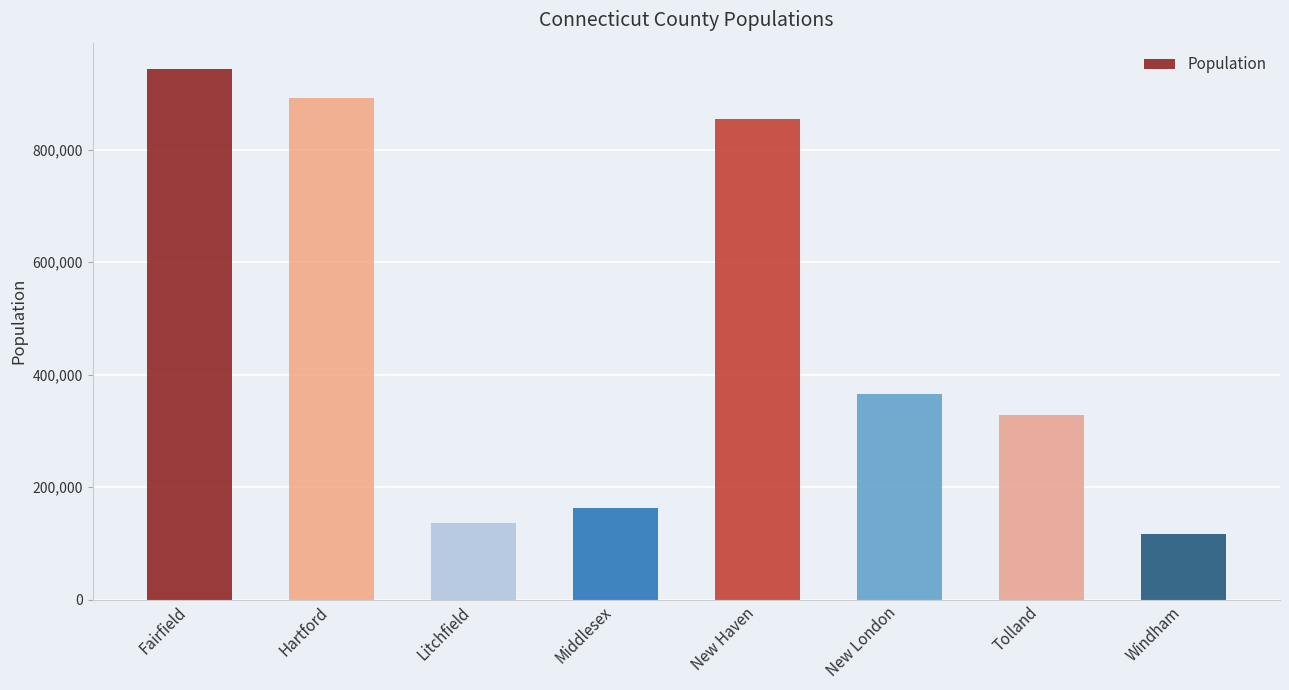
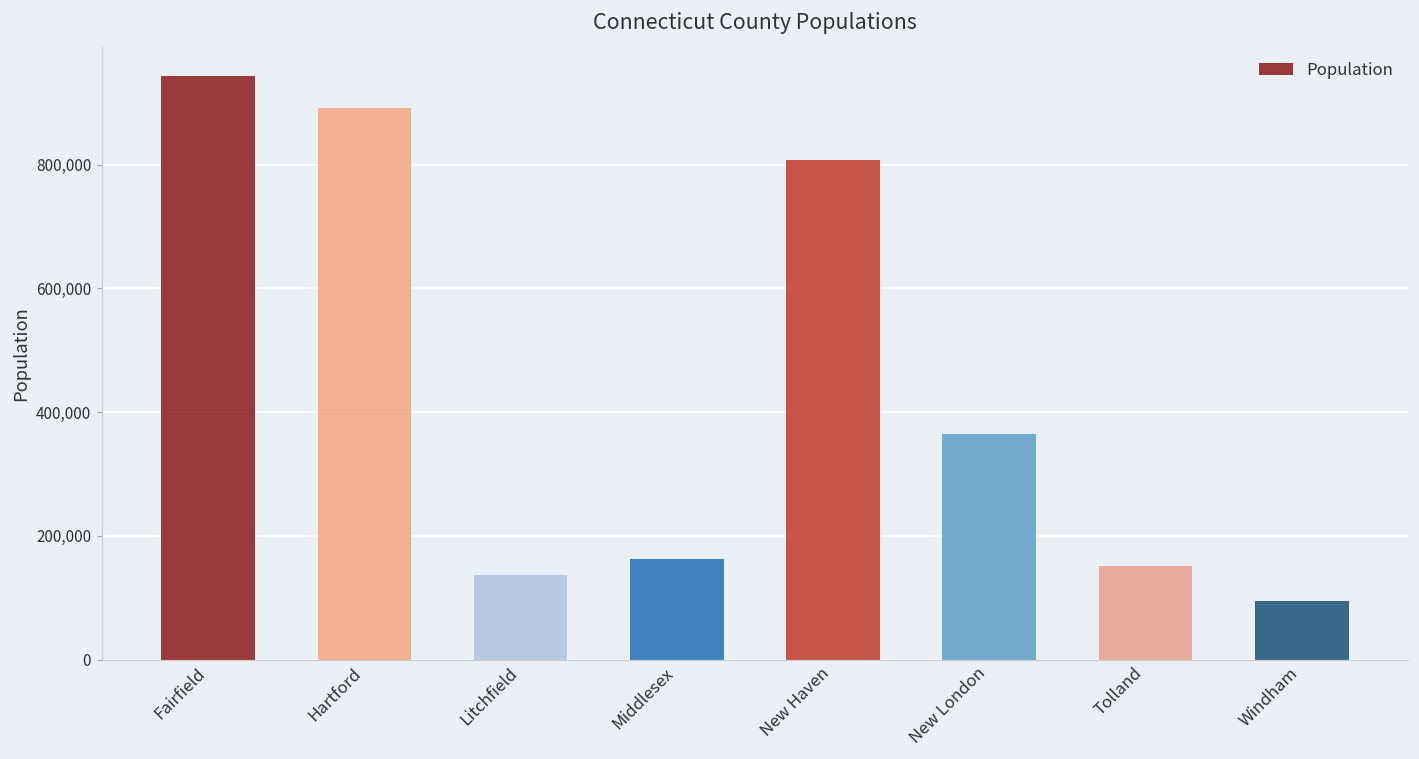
New Haven: 850,000 -> 810,000
Tolland: 330,000 -> 150,000
Windham: 120,000 -> 100,000
